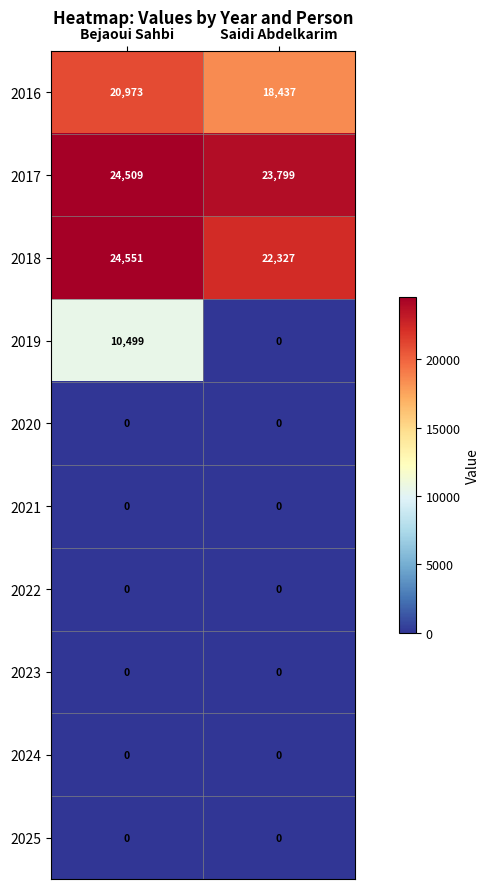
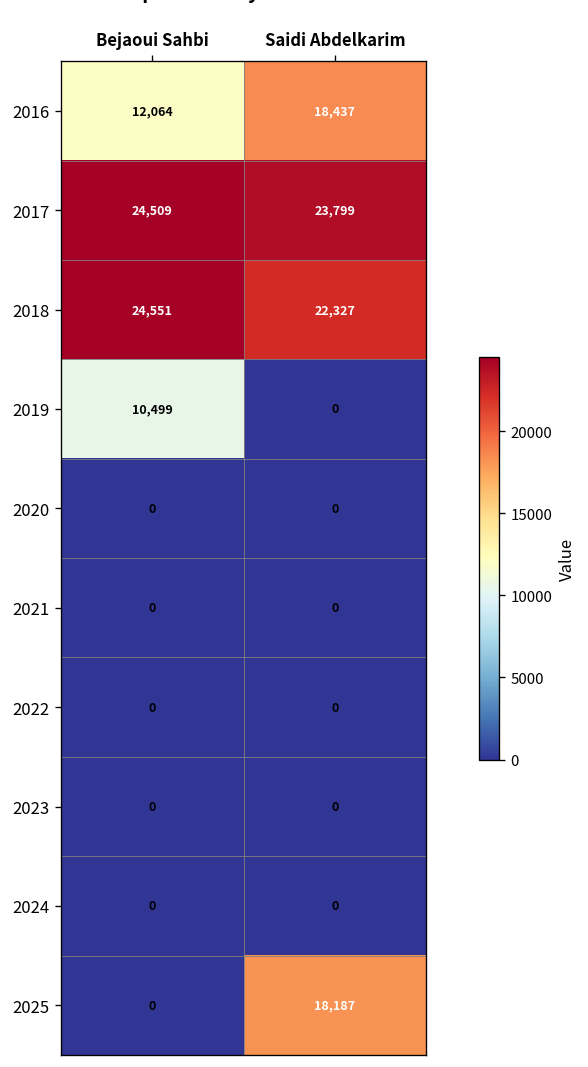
2016, Bejaoui Sahbi: 20,973 -> 12,064
2025, Saidi Abdelkarim: 0 -> 18,187
